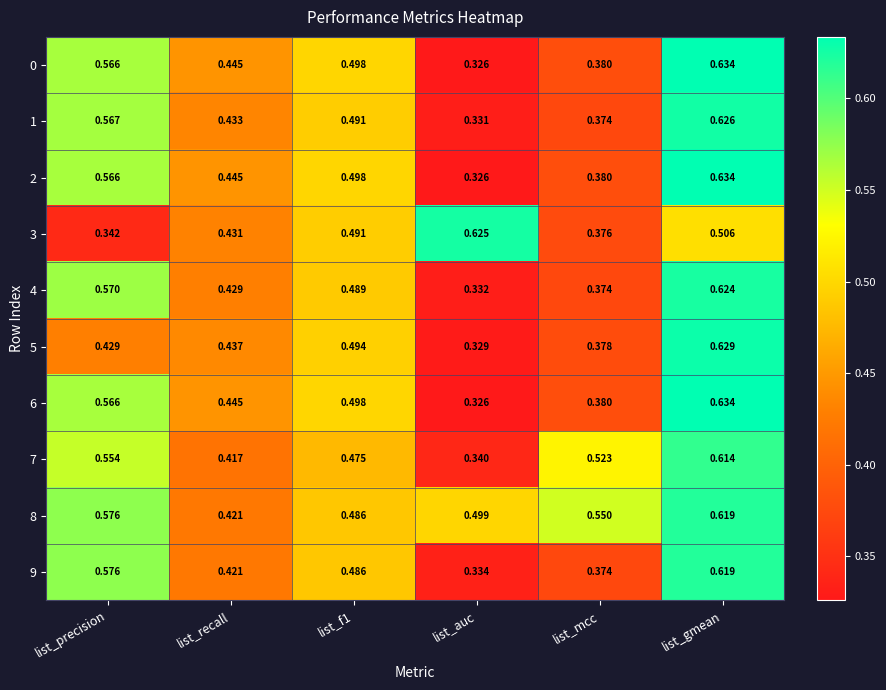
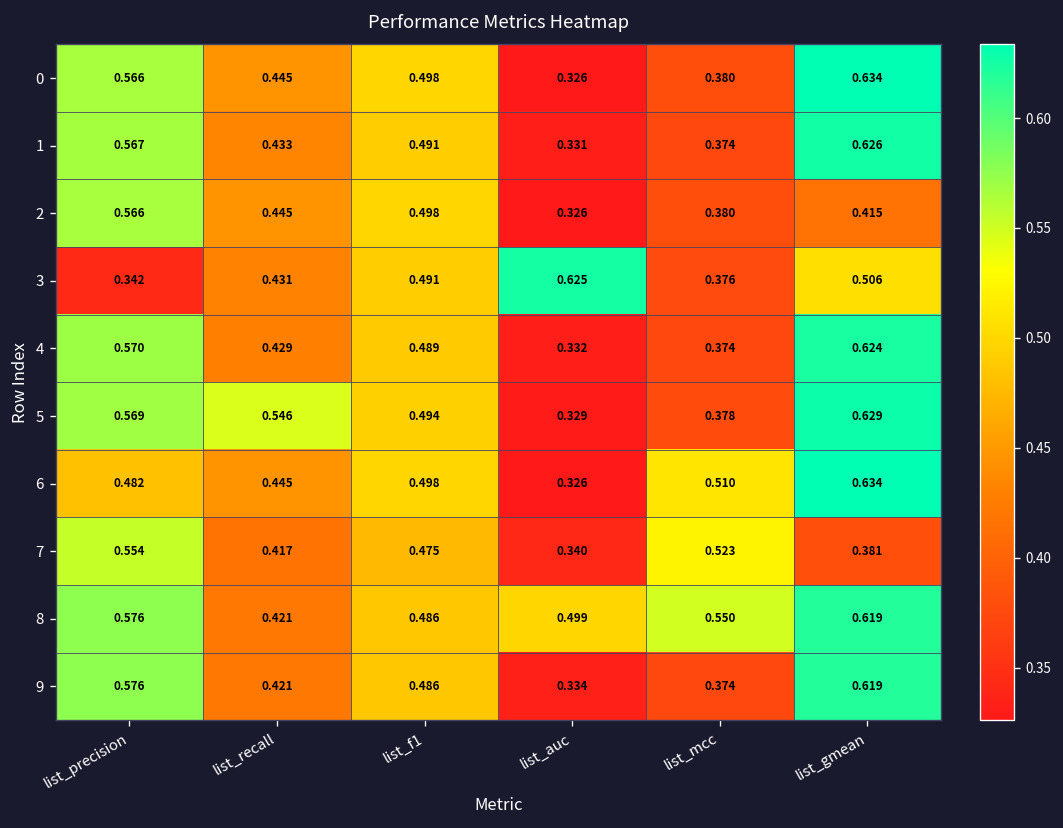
2, list_gmean: 0.634 -> 0.415
5, list_precision: 0.429 -> 0.569
5, list_recall: 0.437 -> 0.546
6, list_precision: 0.566 -> 0.482
6, list_mcc: 0.380 -> 0.510
7, list_gmean: 0.614 -> 0.381
